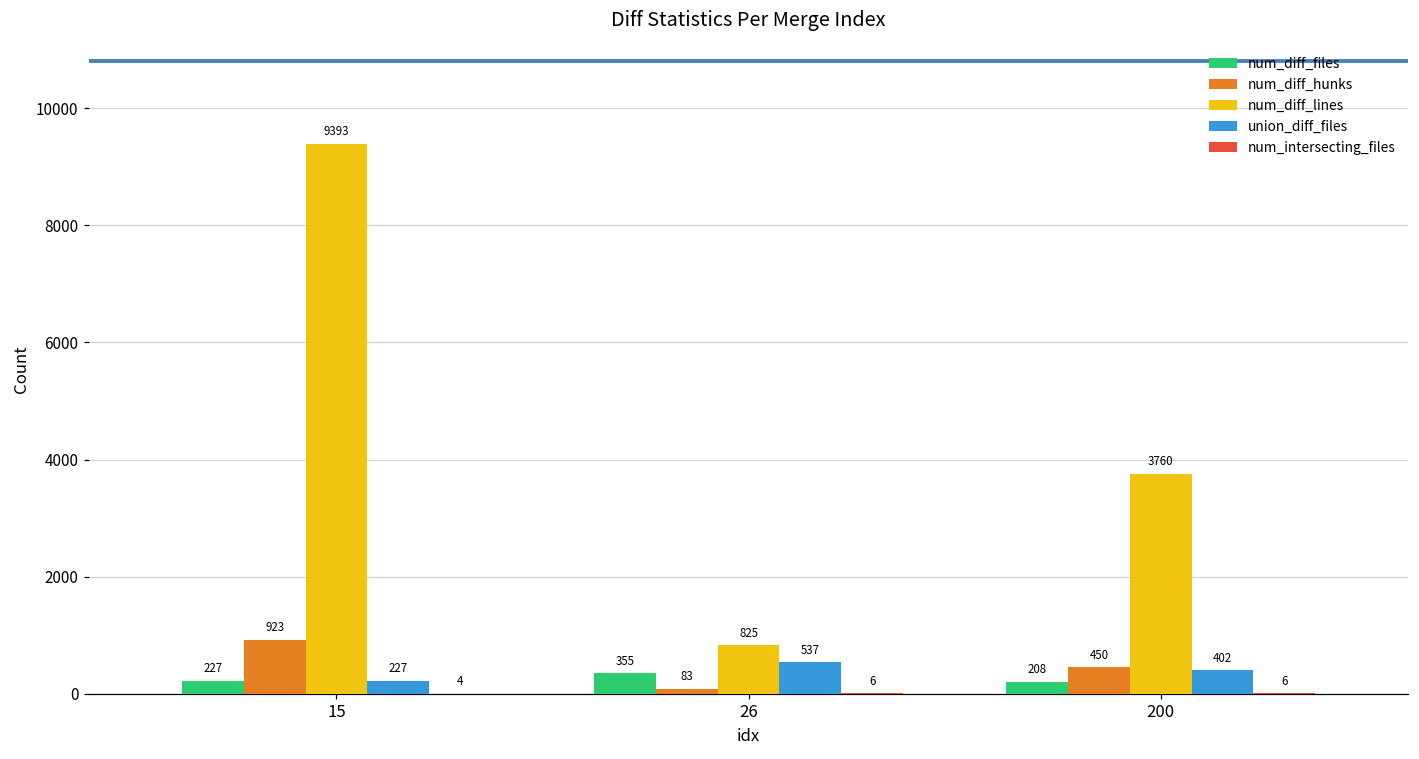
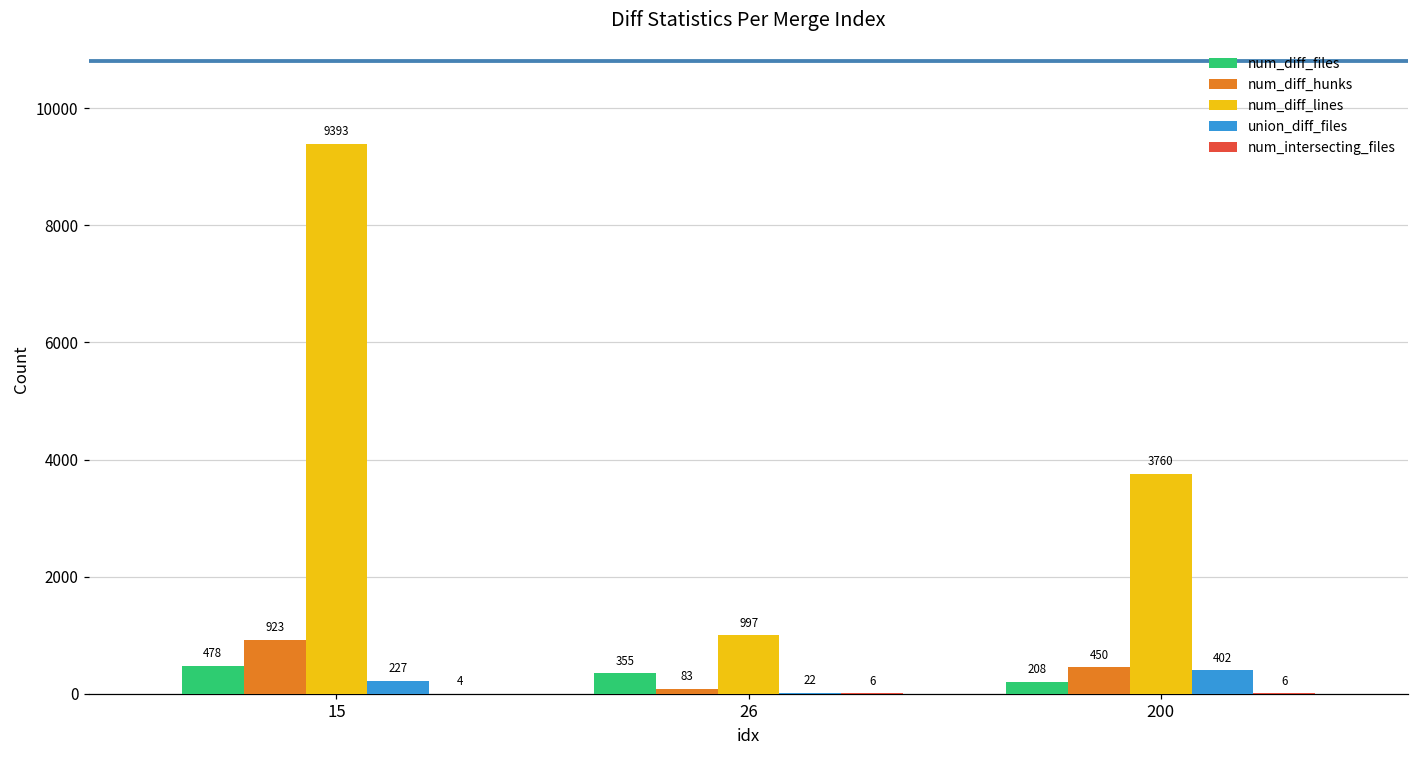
num_diff_files, 15: 227 -> 478
num_diff_lines, 26: 825 -> 997
union_diff_files, 26: 537 -> 22
